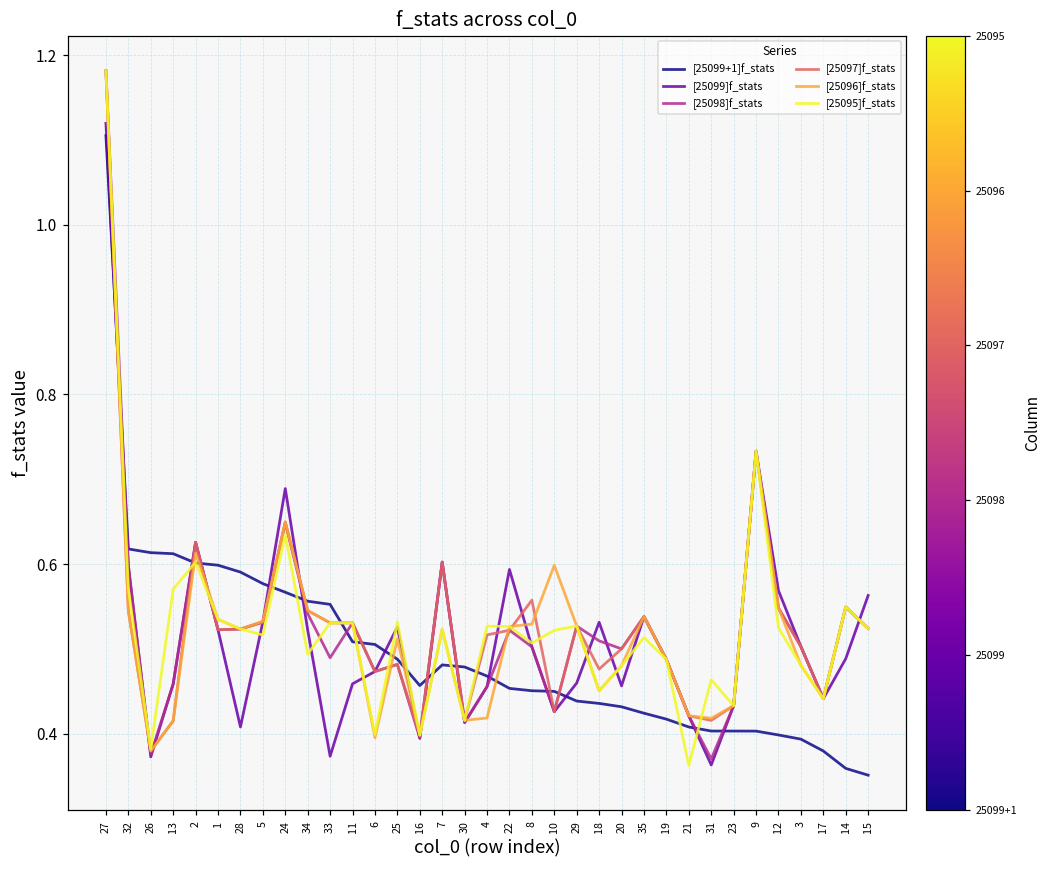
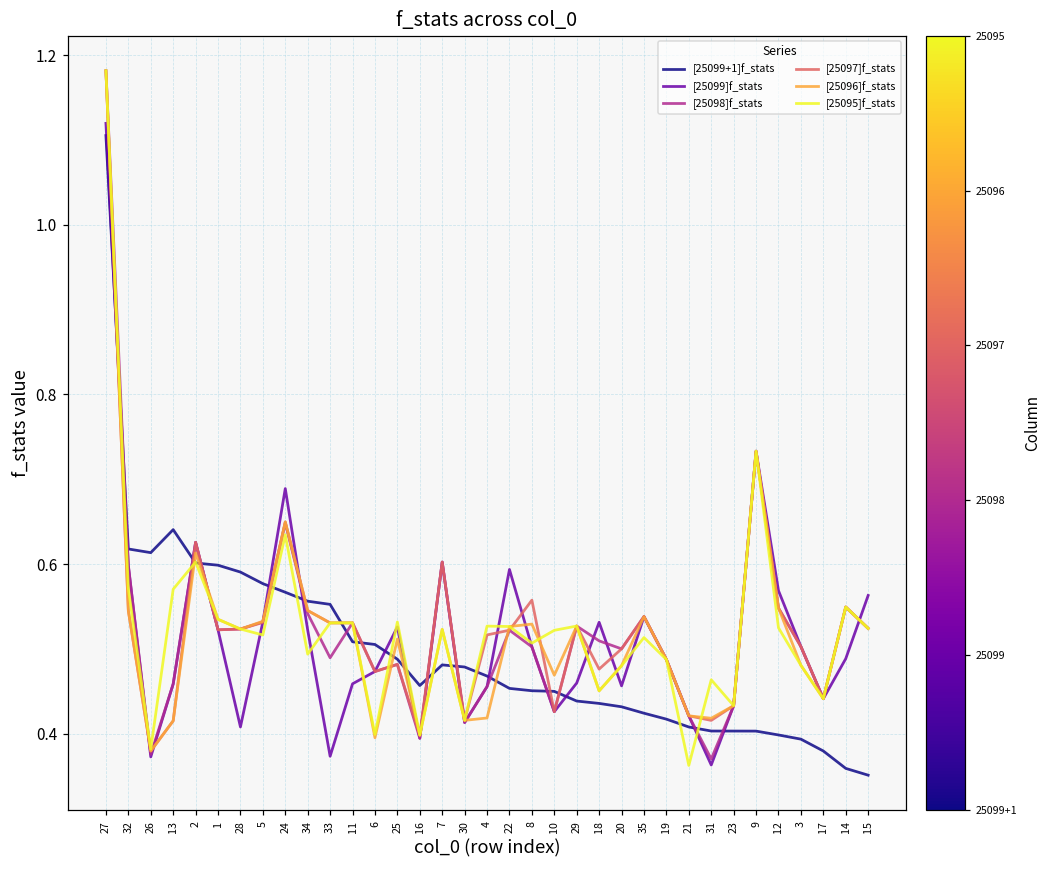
[25099+1]f_stats, 13: 0.61 -> 0.64
[25096]f_stats, 10: 0.60 -> 0.47
